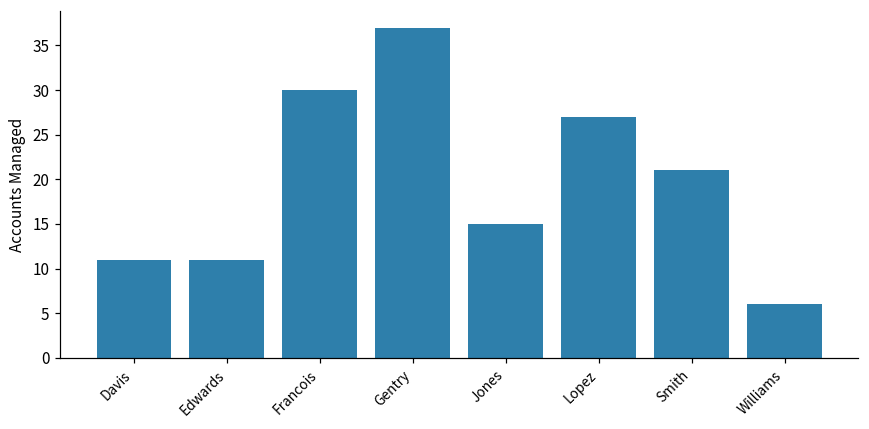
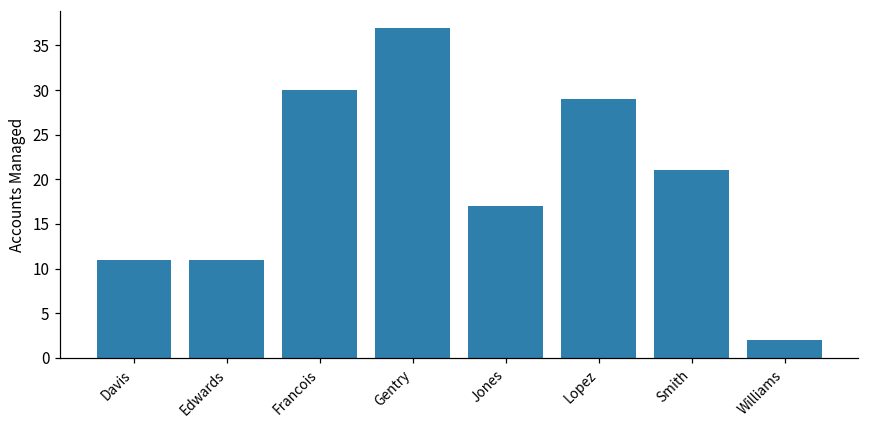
Jones: 15 -> 17
Lopez: 27 -> 29
Williams: 6 -> 2
